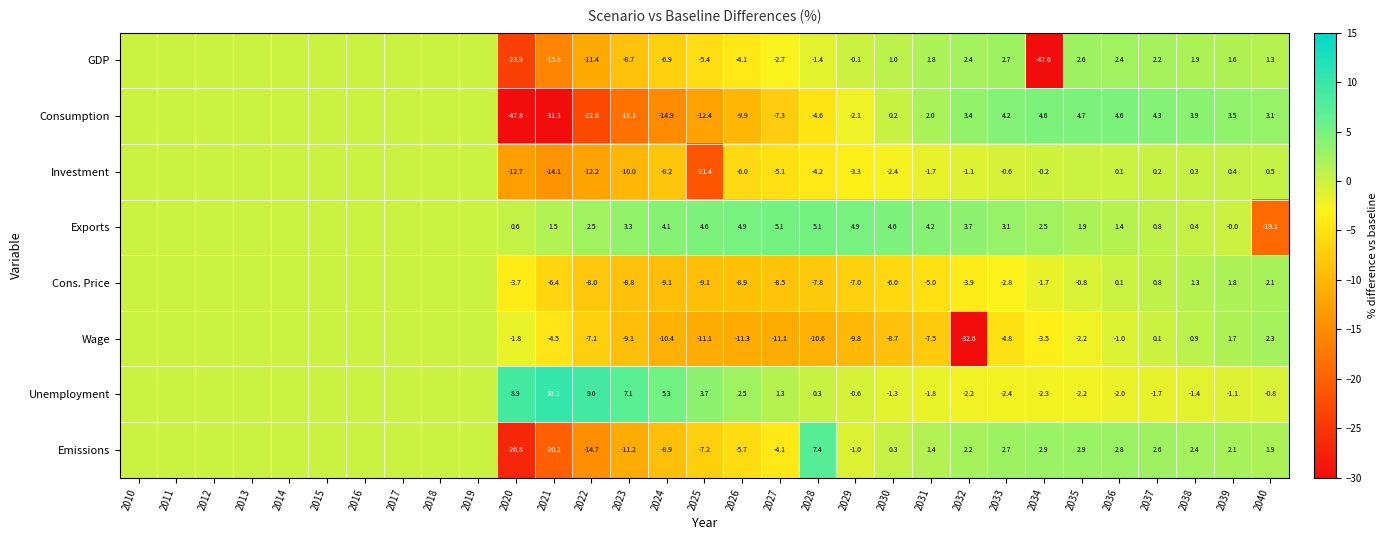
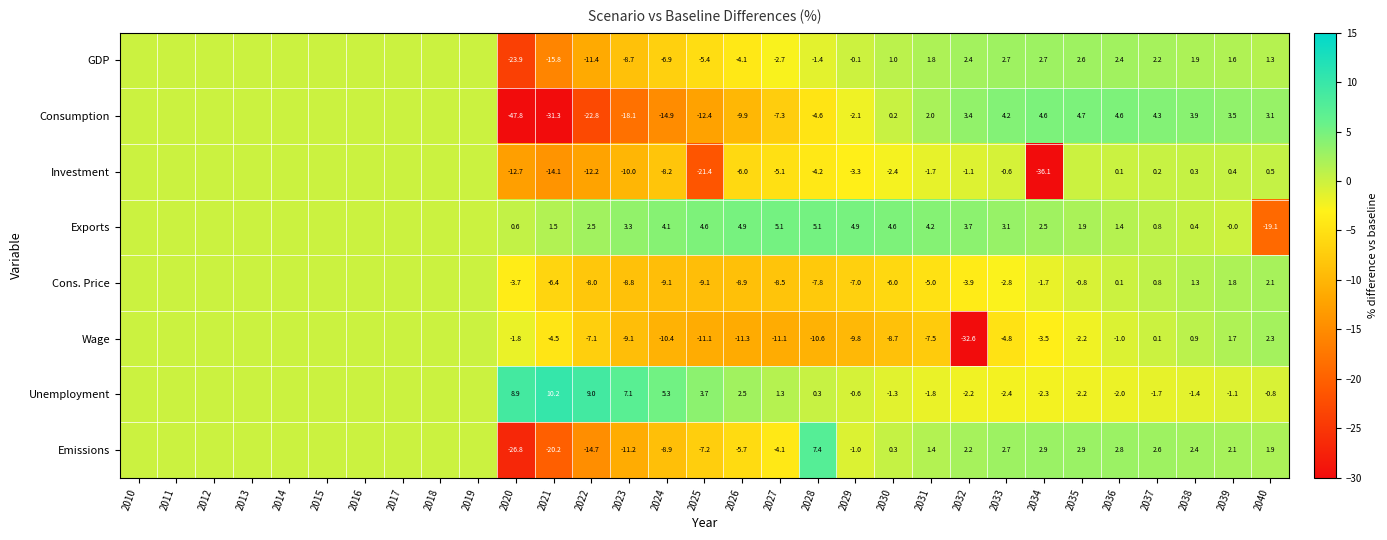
GDP, 2034: -47.6 -> 2.7
Investment, 2034: -0.2 -> -36.1
